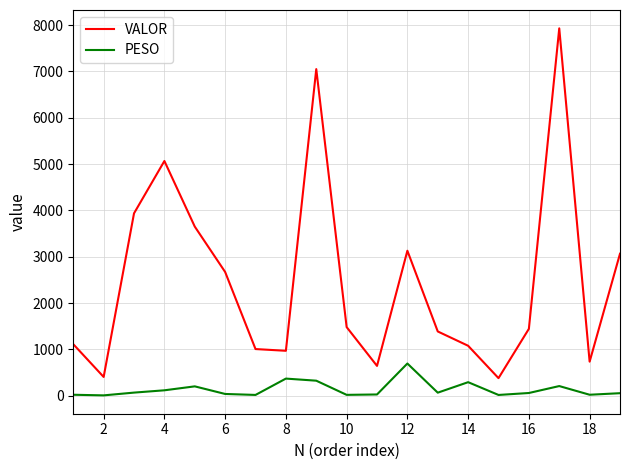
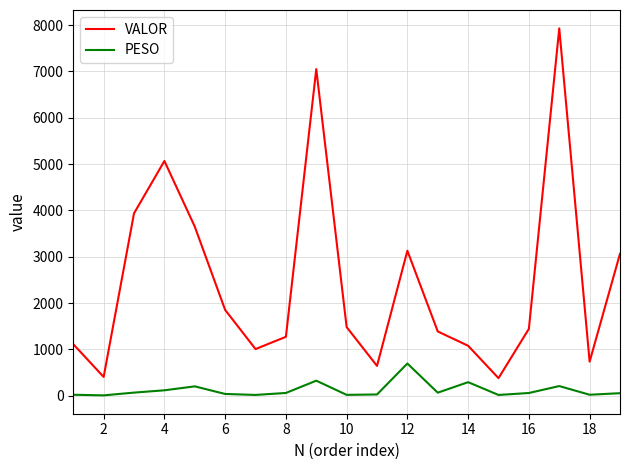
VALOR, 6: 2700 -> 1900
VALOR, 8: 1000 -> 1300
PESO, 8: 400 -> 100
